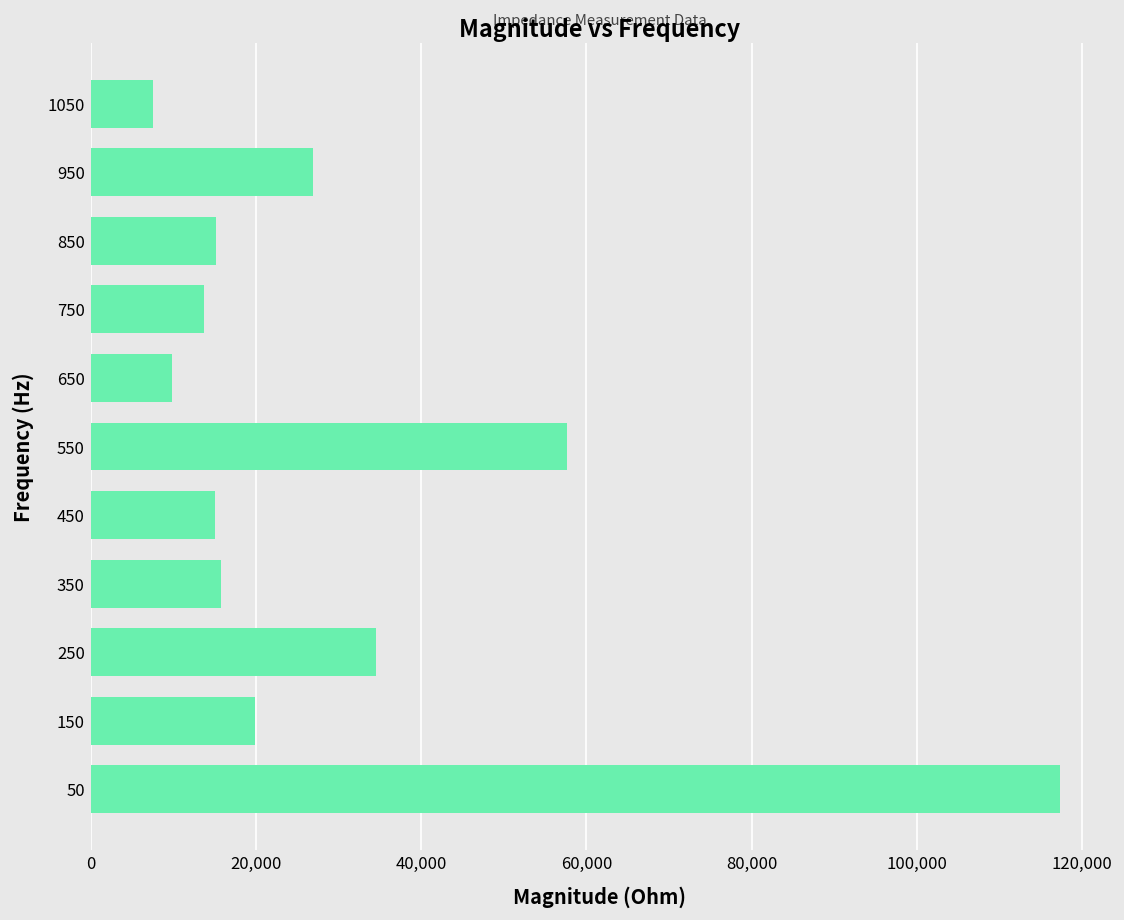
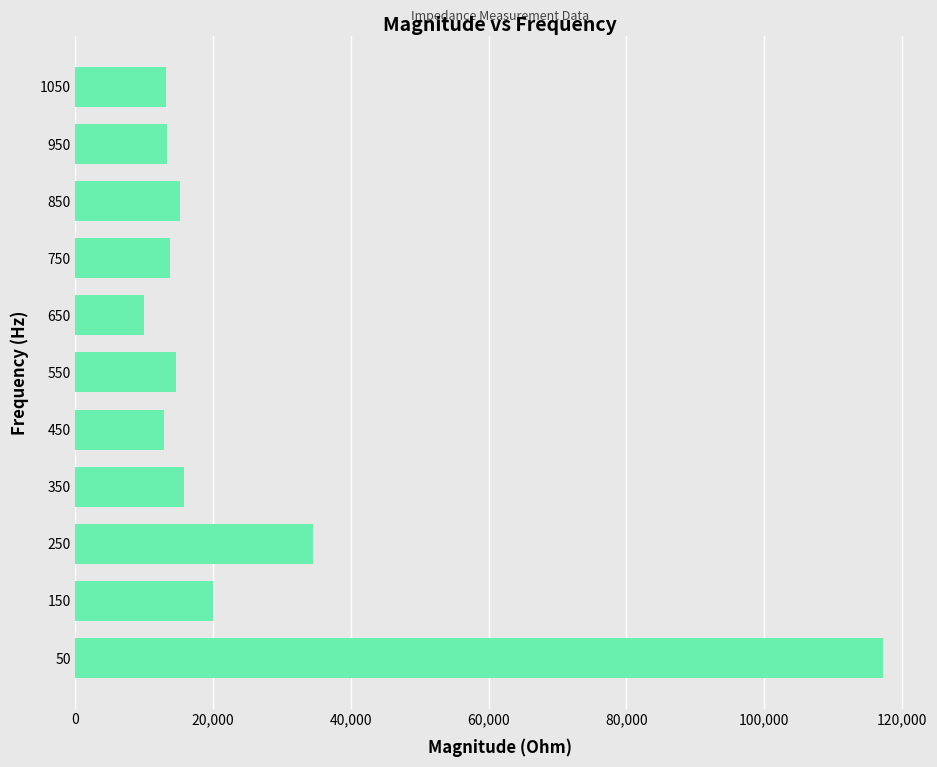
1050: 8,000 -> 13,000
950: 27,000 -> 13,000
550: 58,000 -> 15,000
450: 15,000 -> 13,000
